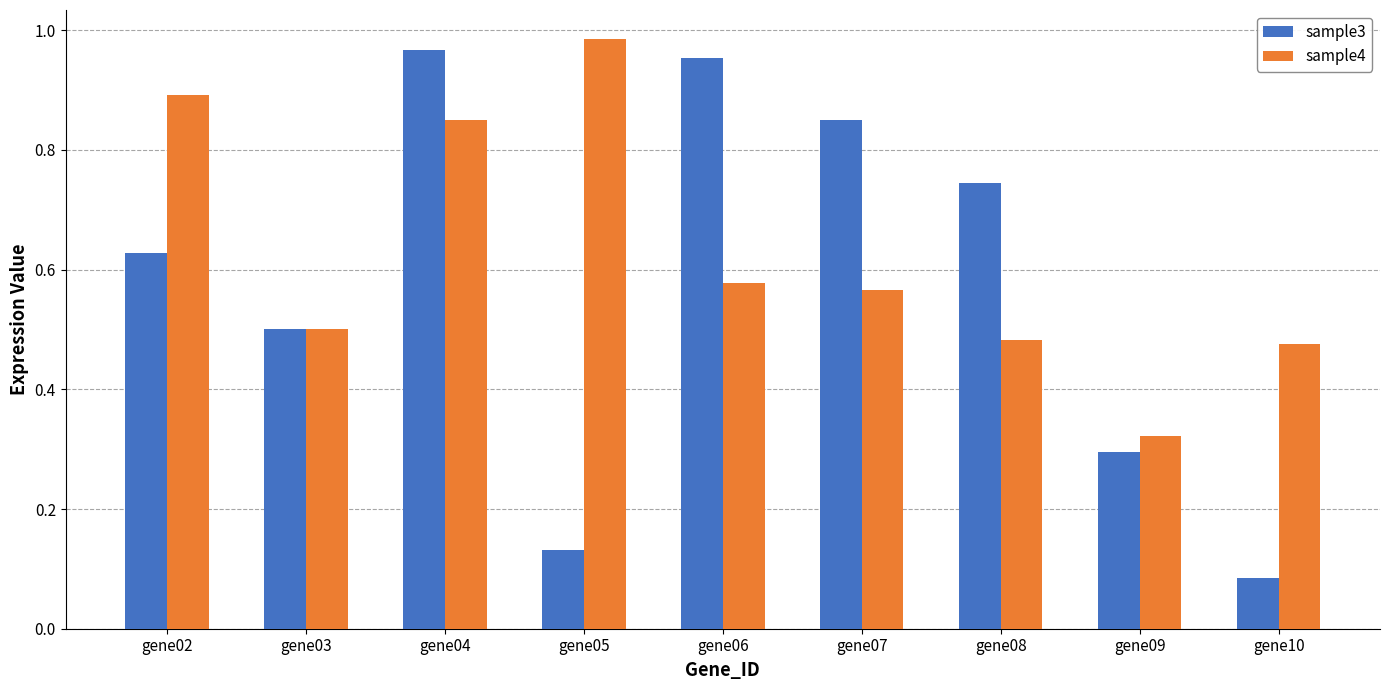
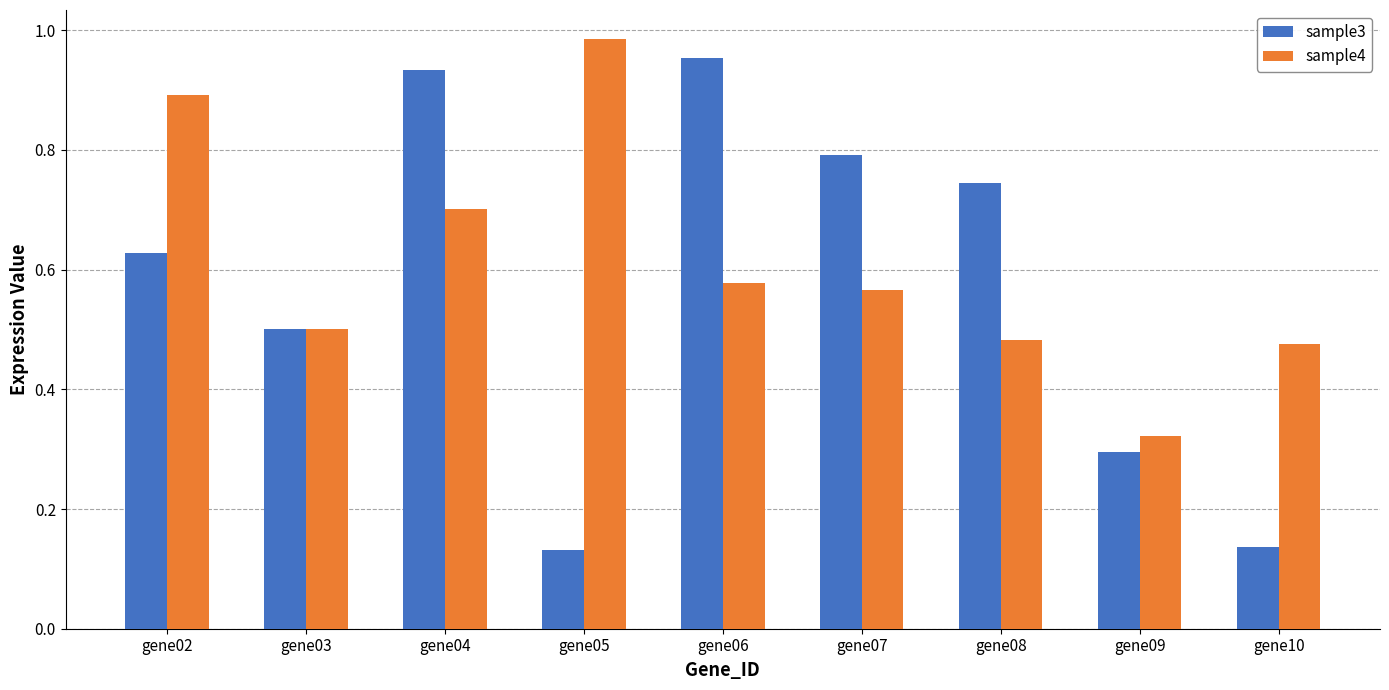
sample3, gene04: 0.97 -> 0.93
sample4, gene04: 0.85 -> 0.70
sample3, gene07: 0.85 -> 0.79
sample3, gene10: 0.08 -> 0.14
